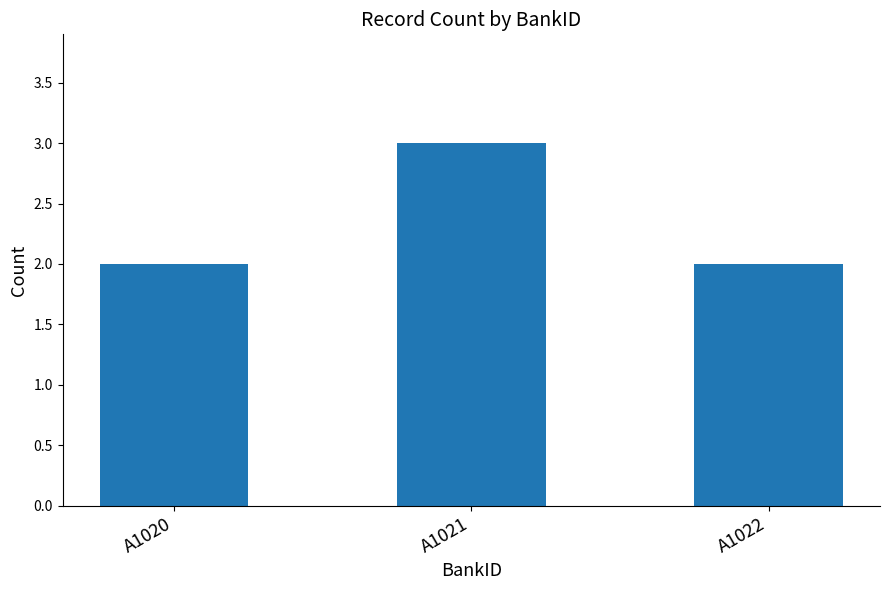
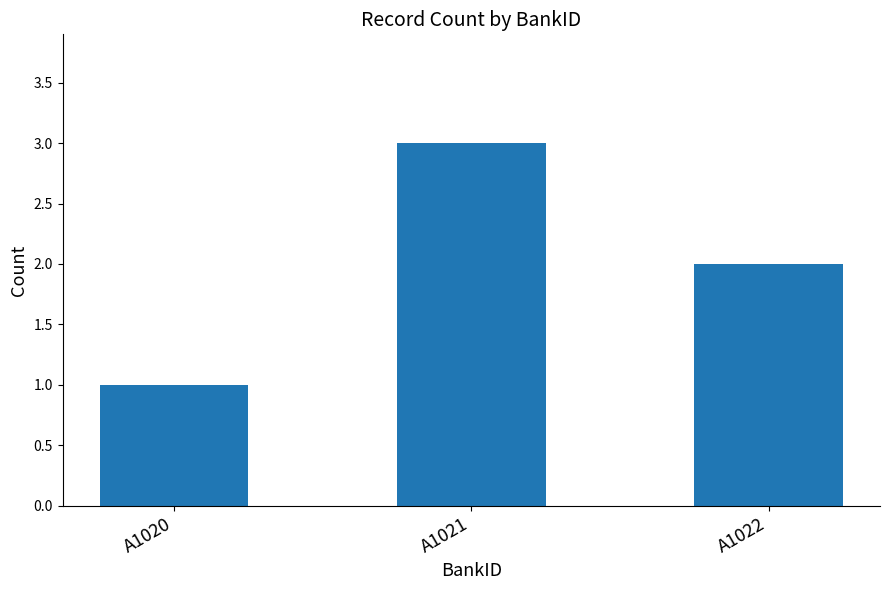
A1020: 2 -> 1
